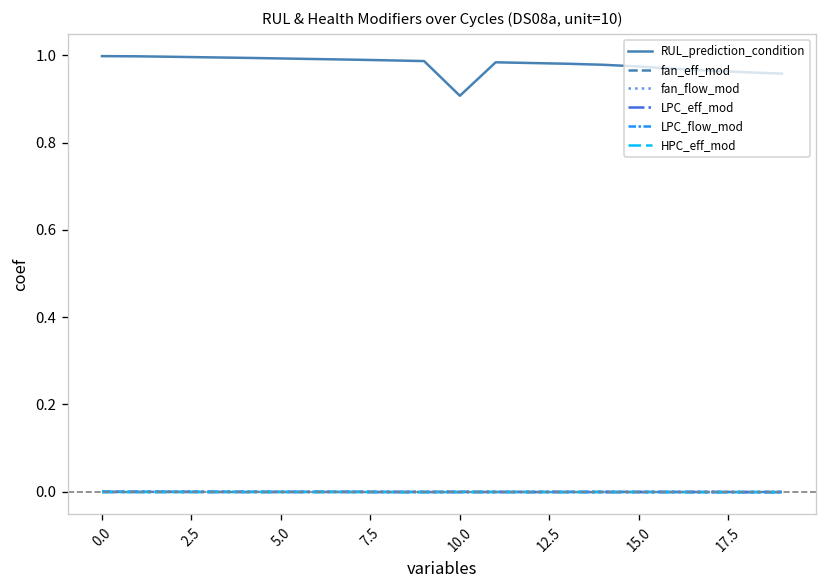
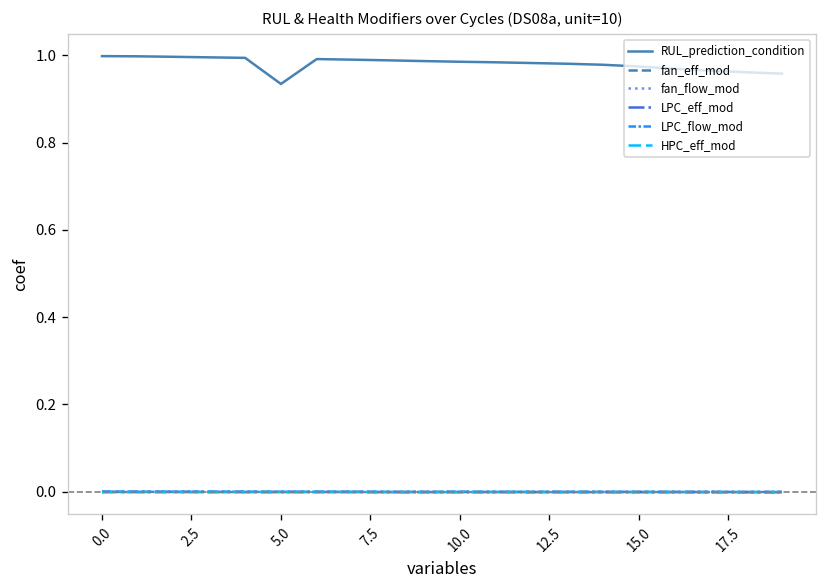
RUL_prediction_condition, 5.0: 0.99 -> 0.93
RUL_prediction_condition, 10.0: 0.91 -> 0.99
